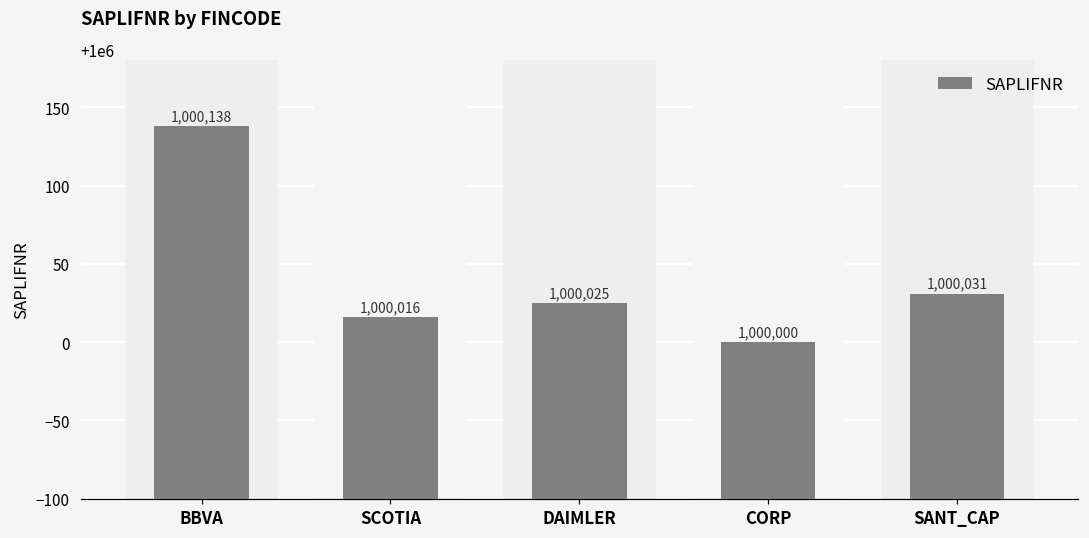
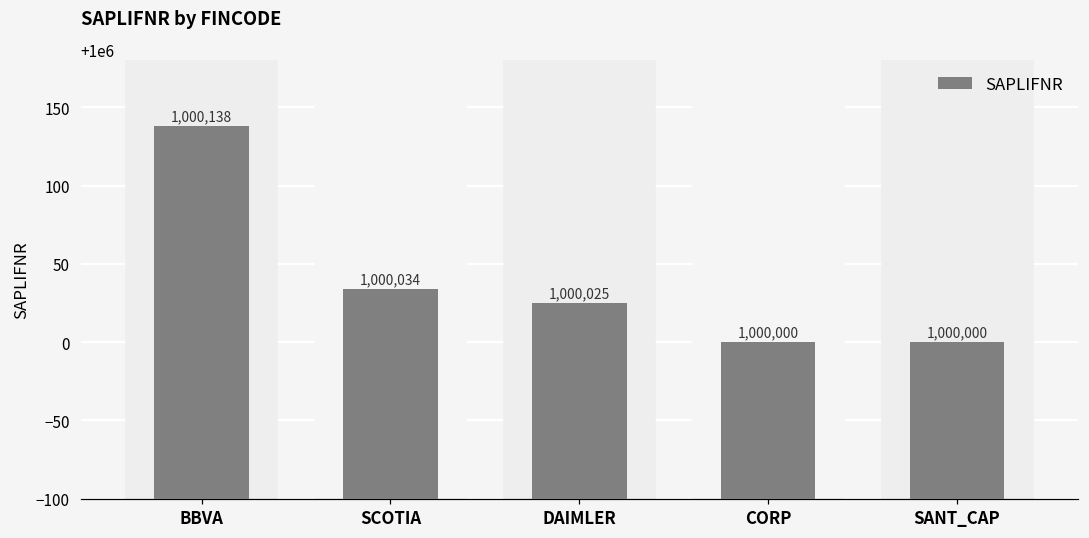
SCOTIA: 1,000,016 -> 1,000,034
SANT_CAP: 1,000,031 -> 1,000,000
